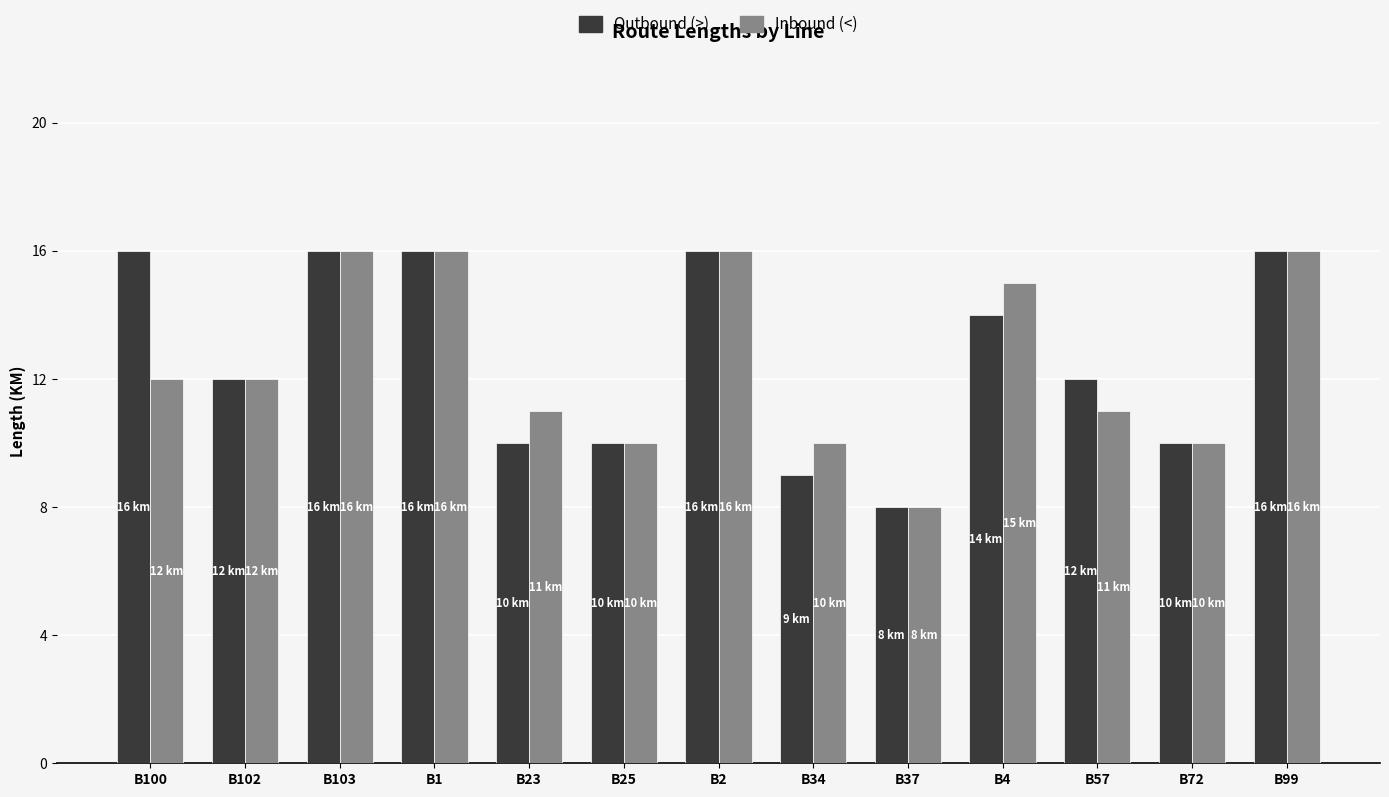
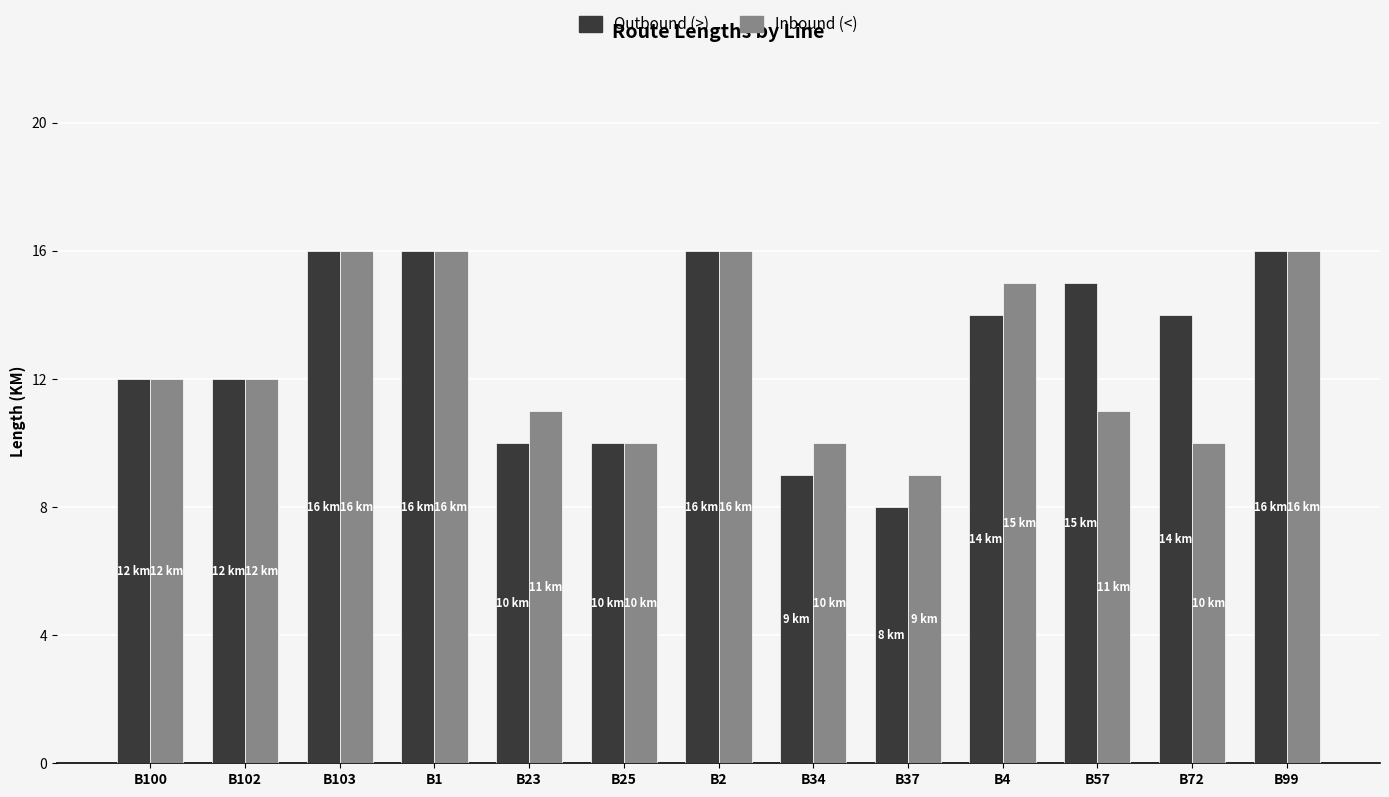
Outbound (>), B100: 16 -> 12
Inbound (<), B37: 8 -> 9
Outbound (>), B57: 12 -> 15
Outbound (>), B72: 10 -> 14
